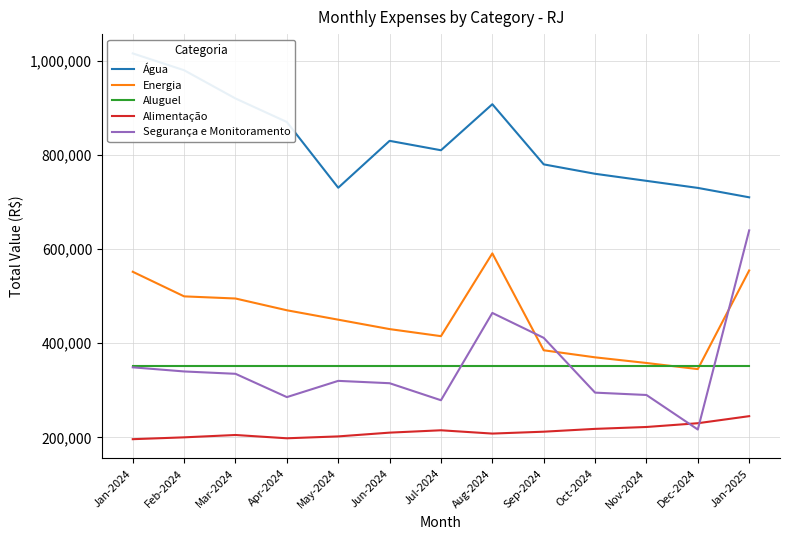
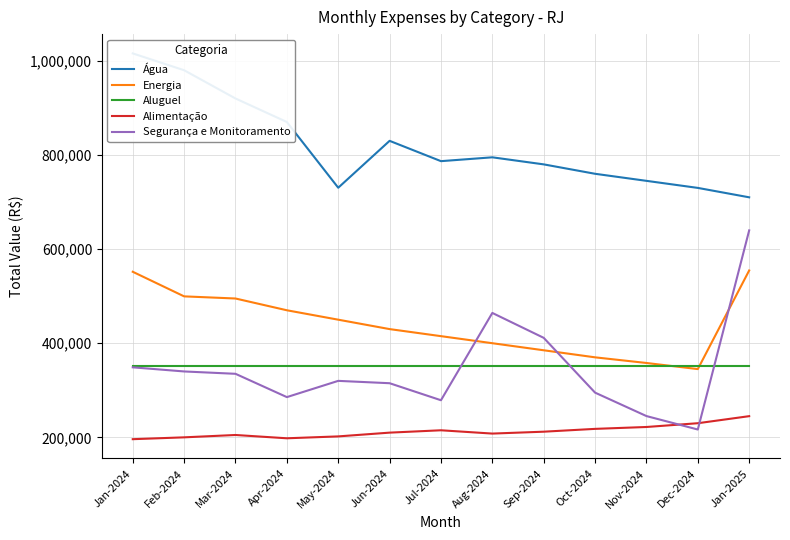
Água, Jul-2024: 810,000 -> 790,000
Água, Aug-2024: 910,000 -> 800,000
Energia, Aug-2024: 590,000 -> 400,000
Segurança e Monitoramento, Nov-2024: 290,000 -> 250,000
